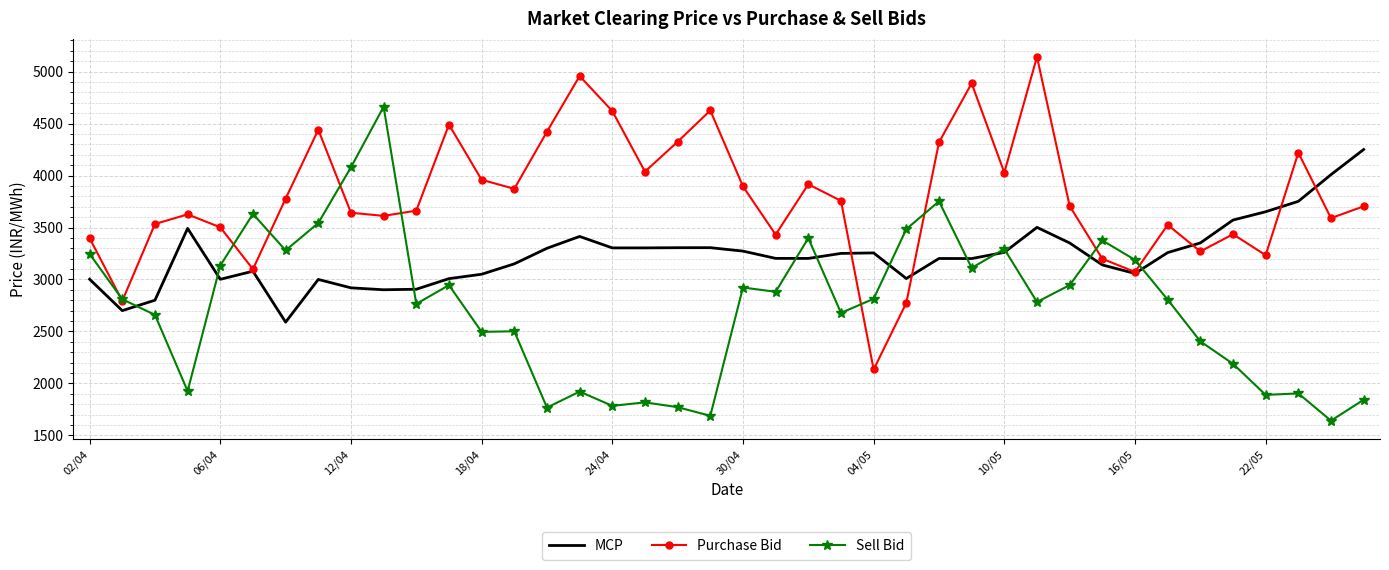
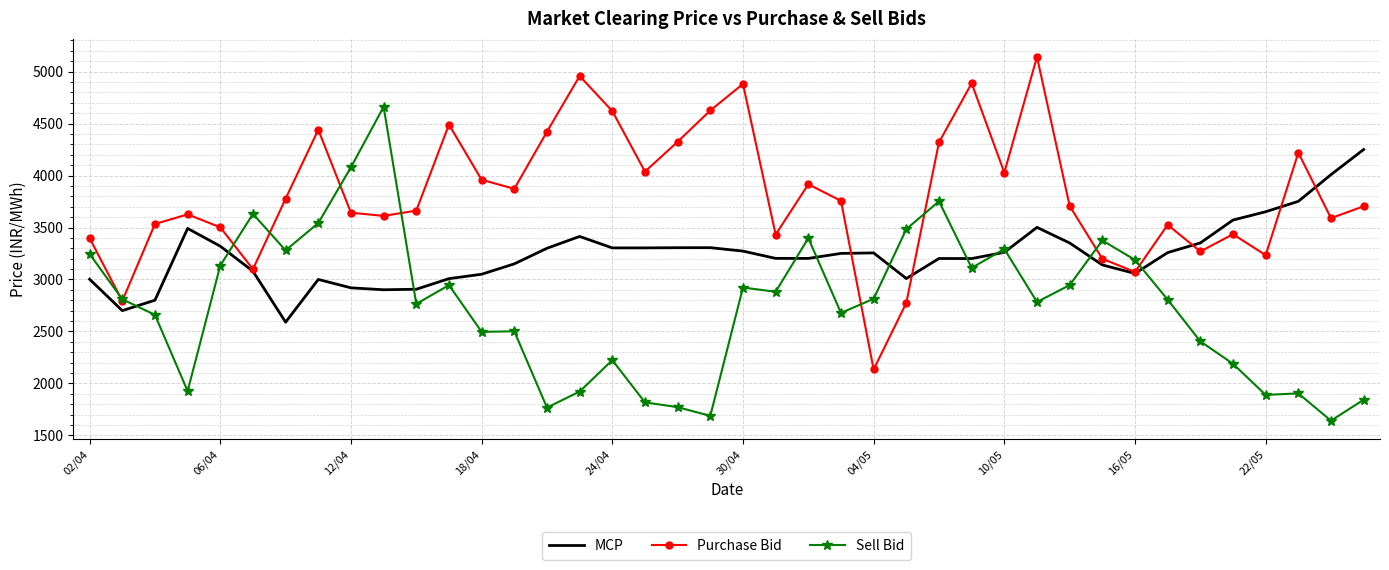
MCP, 06/04: 3000 -> 3320
Sell Bid, 24/04: 1780 -> 2220
Purchase Bid, 30/04: 3900 -> 4880
